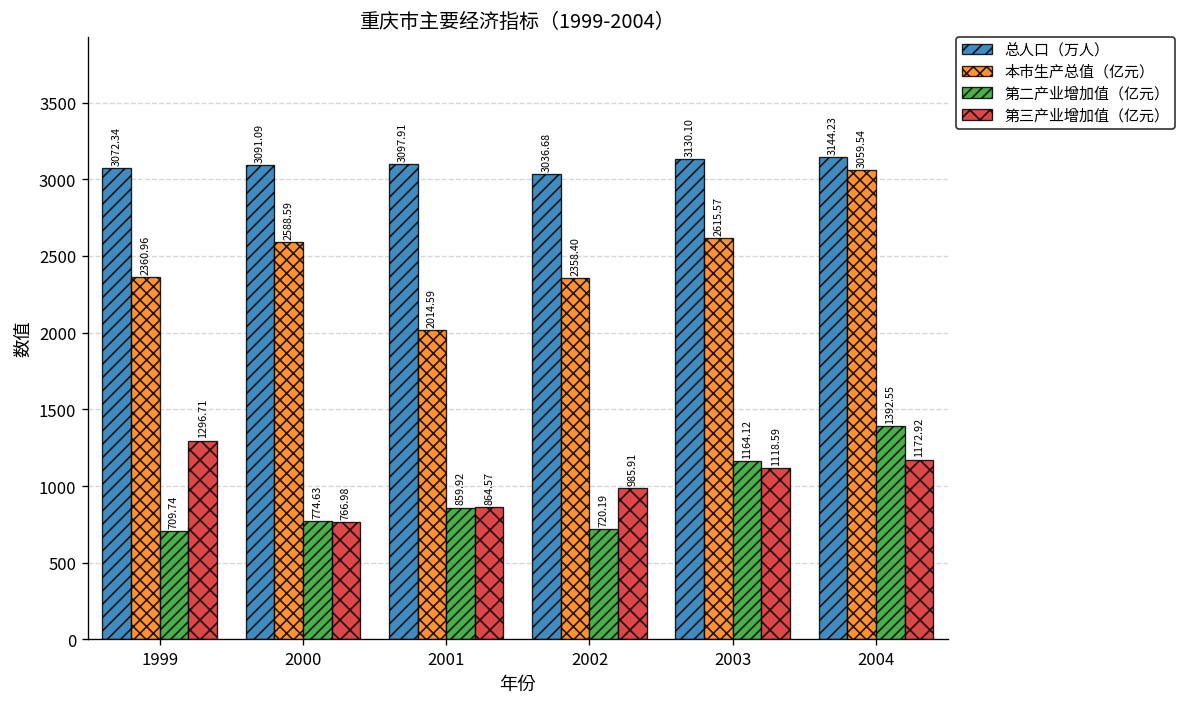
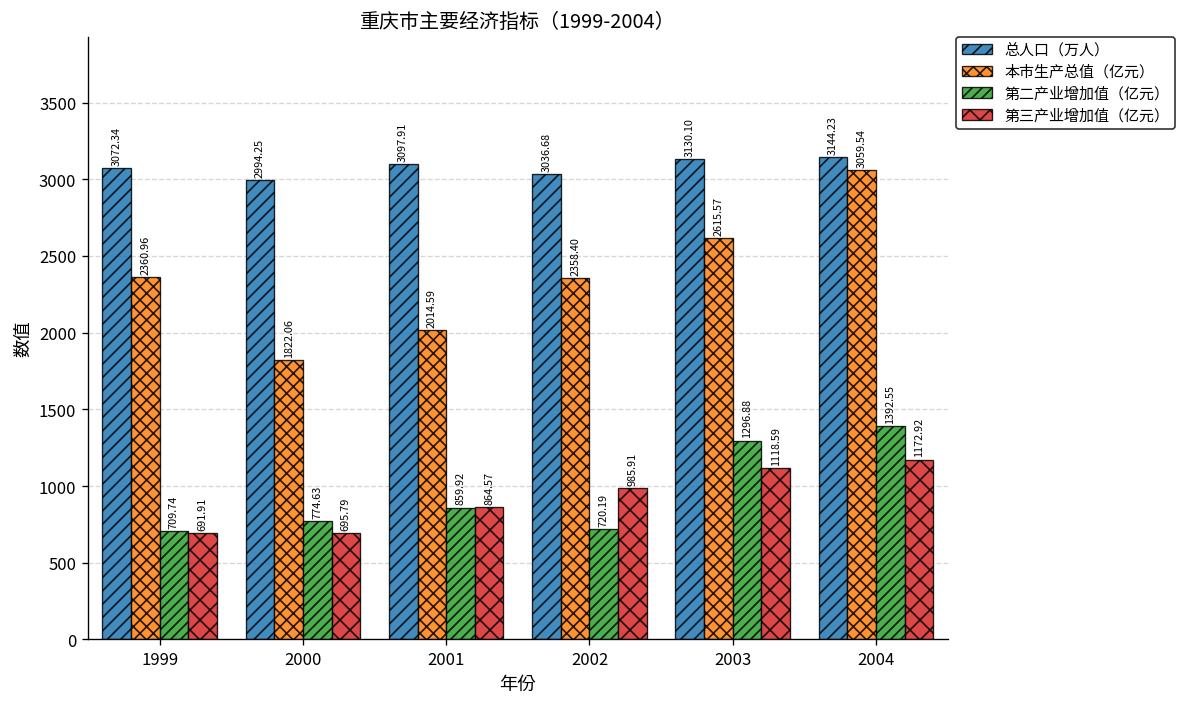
第三产业增加值（亿元）, 1999: 1296.71 -> 691.91
总人口（万人）, 2000: 3091.09 -> 2994.25
本市生产总值（亿元）, 2000: 2588.59 -> 1822.06
第三产业增加值（亿元）, 2000: 766.98 -> 695.79
第二产业增加值（亿元）, 2003: 1164.12 -> 1296.88
